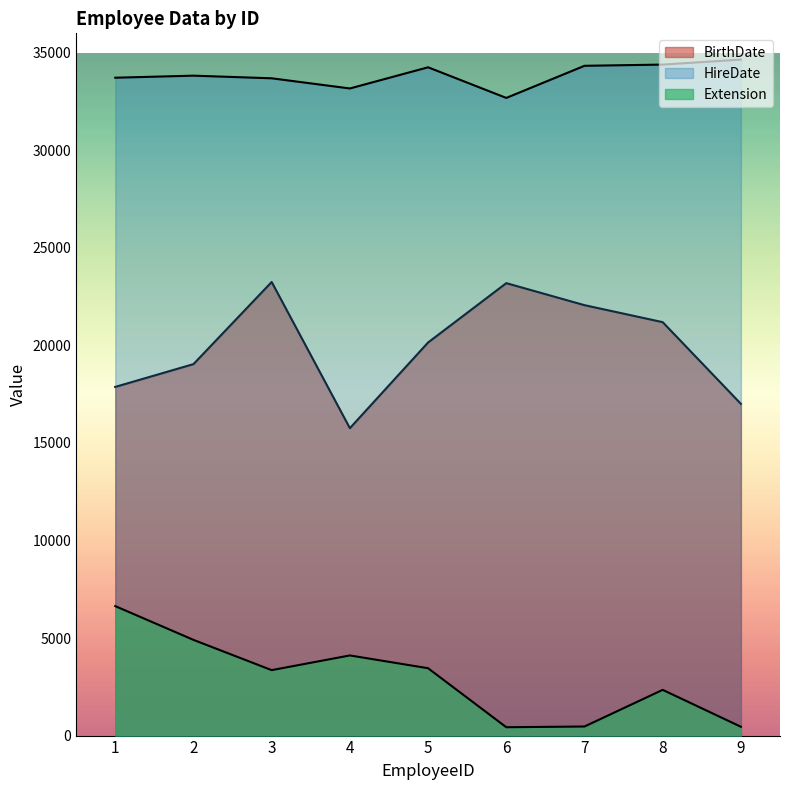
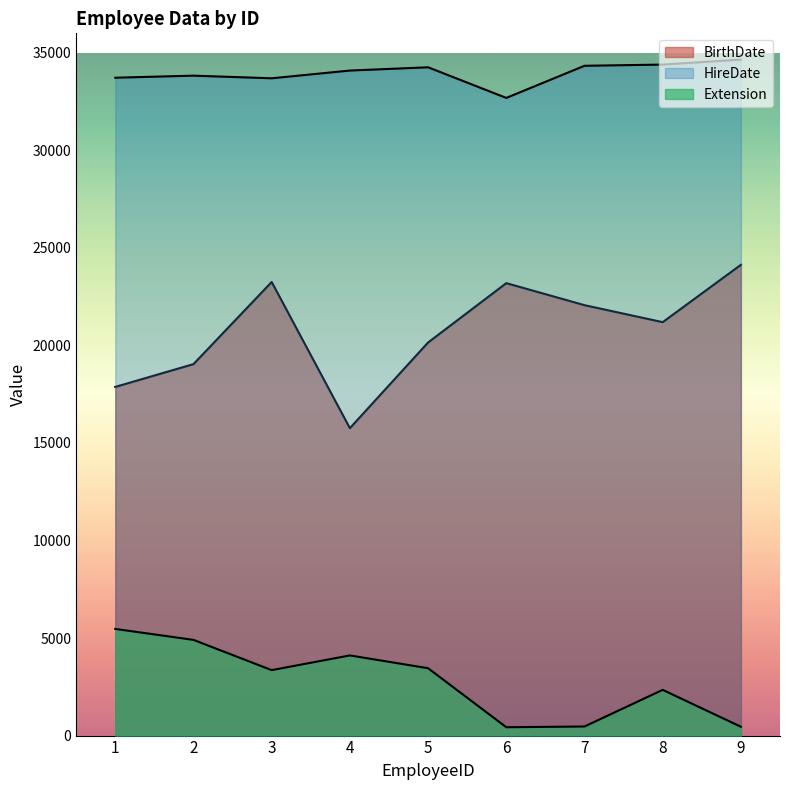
Extension, 1: 6600 -> 5500
HireDate, 4: 33200 -> 34100
BirthDate, 9: 17000 -> 24100
